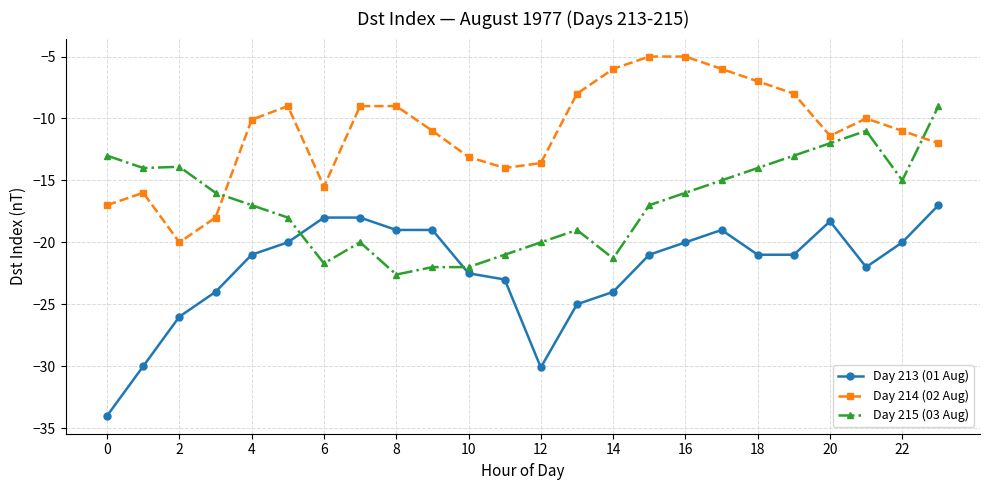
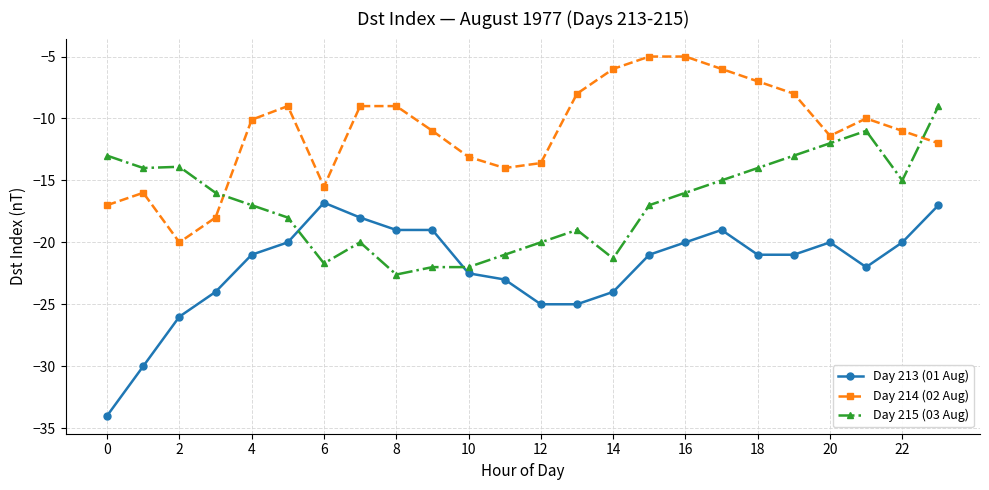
Day 213 (01 Aug), 6: -18.0 -> -16.8
Day 213 (01 Aug), 12: -30.1 -> -25.0
Day 213 (01 Aug), 20: -18.3 -> -20.0
